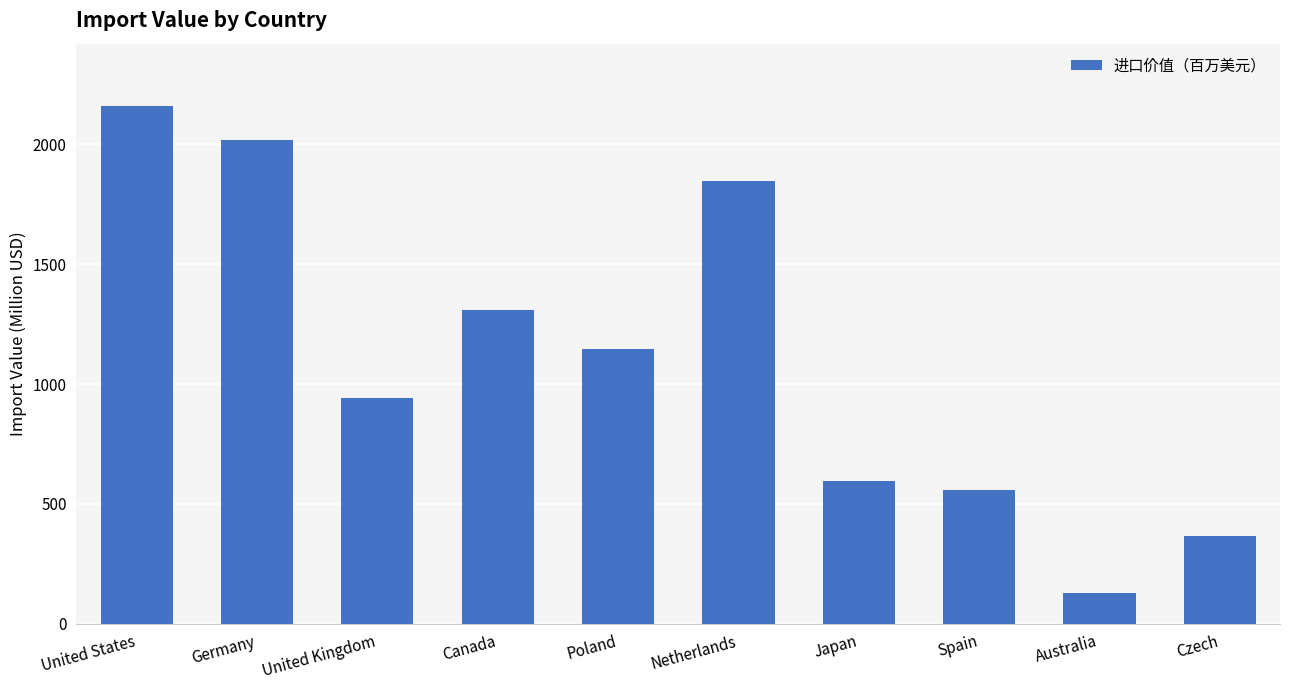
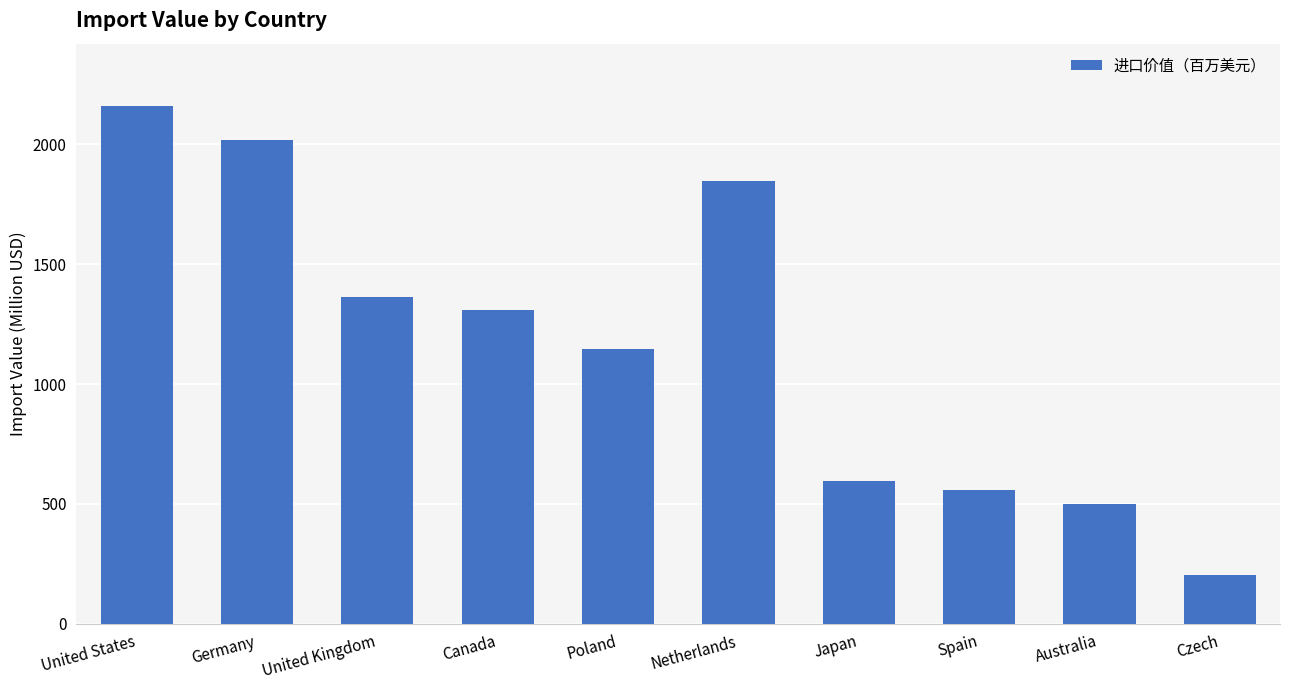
United Kingdom: 940 -> 1360
Australia: 130 -> 500
Czech: 370 -> 200
